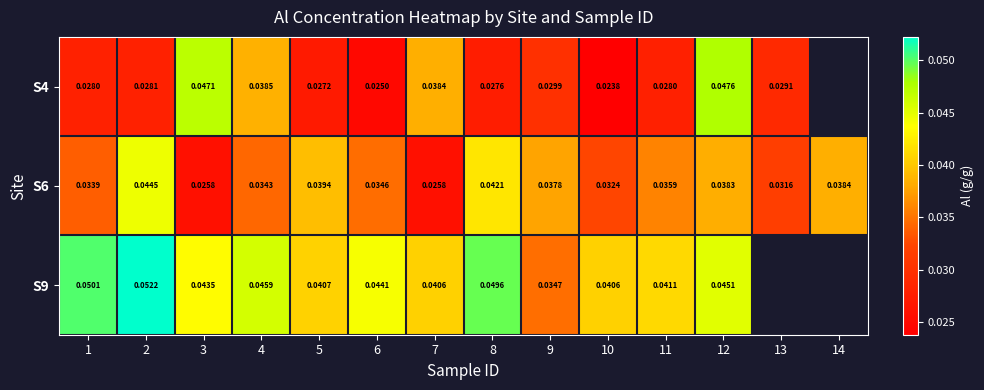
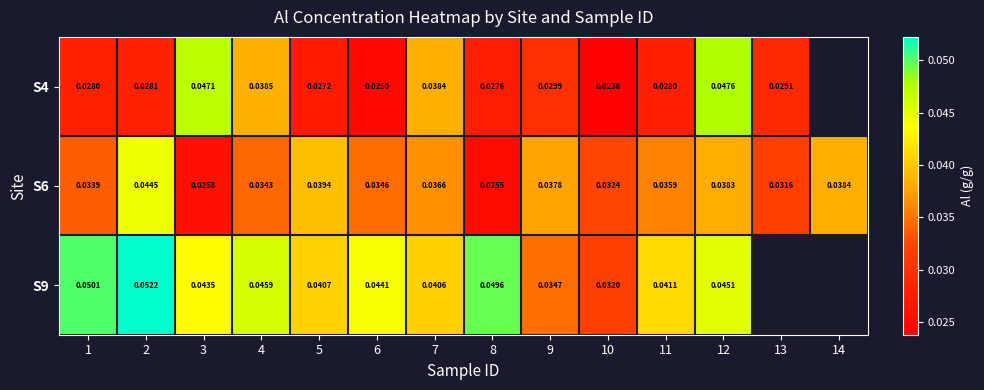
S6, 7: 0.0258 -> 0.0366
S6, 8: 0.0421 -> 0.0255
S9, 10: 0.0406 -> 0.0320
